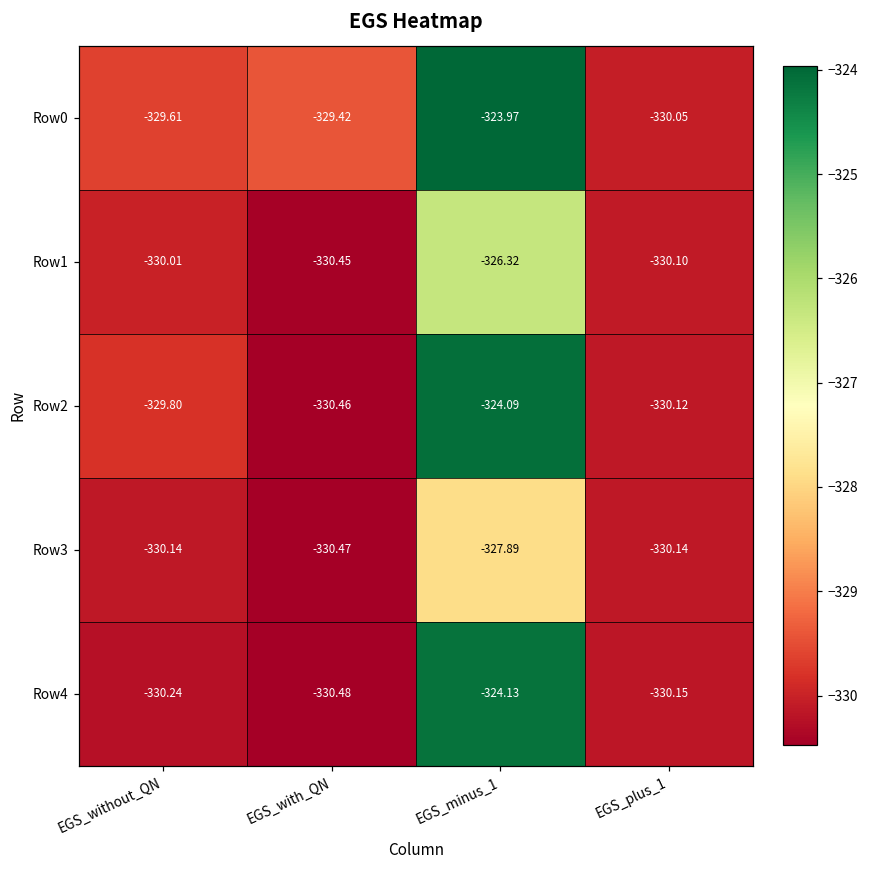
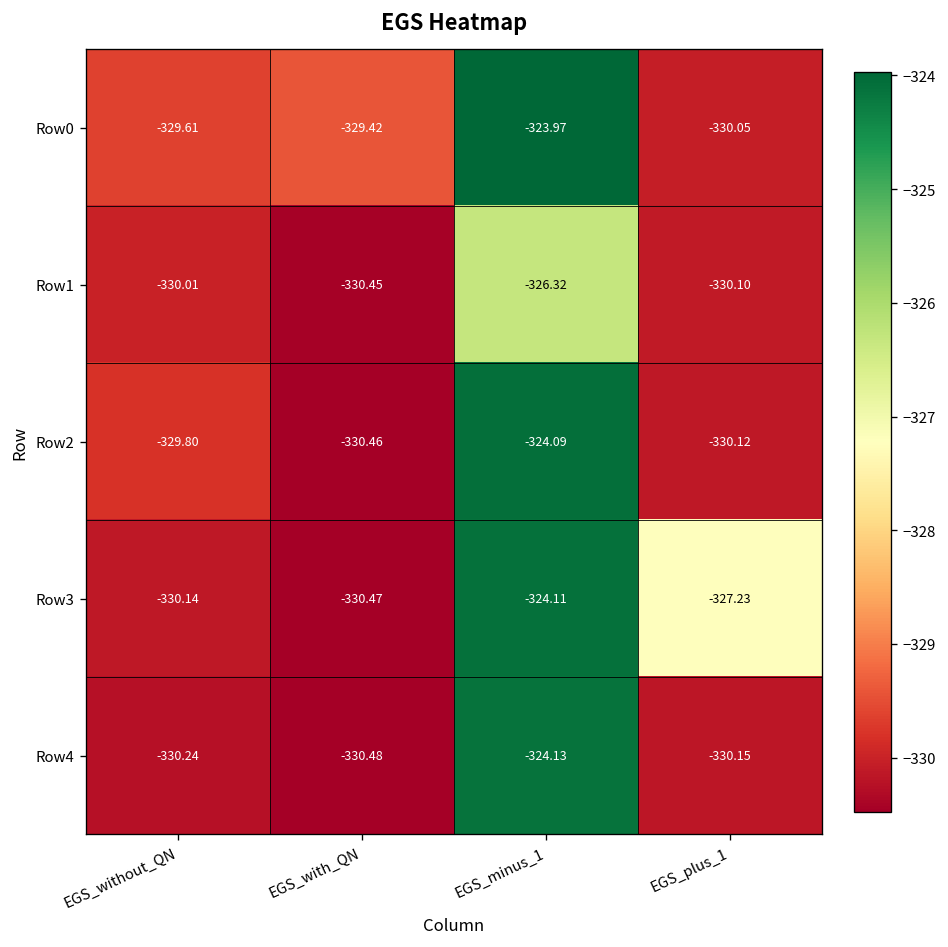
Row3, EGS_minus_1: -327.89 -> -324.11
Row3, EGS_plus_1: -330.14 -> -327.23
